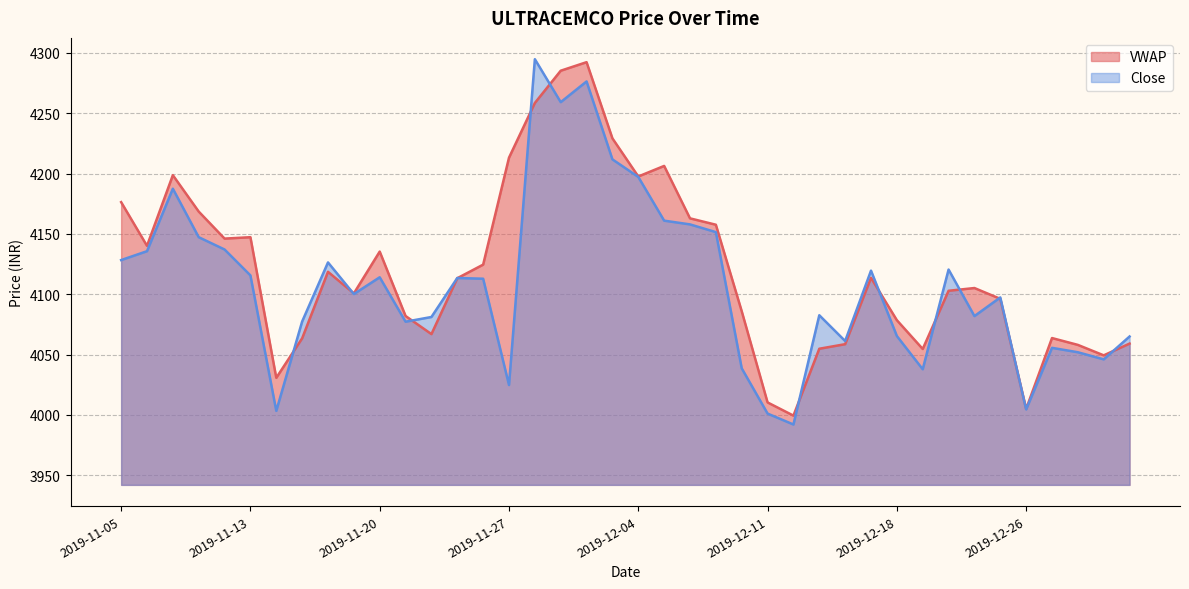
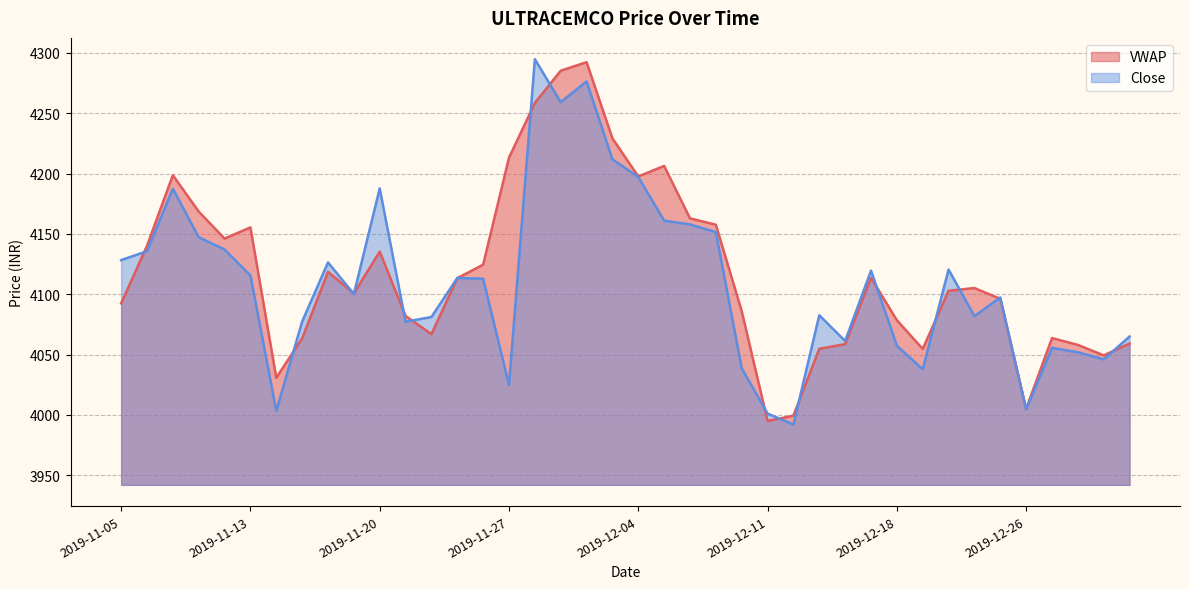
VWAP, 2019-11-05: 4176 -> 4092
VWAP, 2019-11-13: 4147 -> 4155
Close, 2019-11-20: 4114 -> 4188
VWAP, 2019-12-11: 4010 -> 3995
Close, 2019-12-18: 4065 -> 4057
